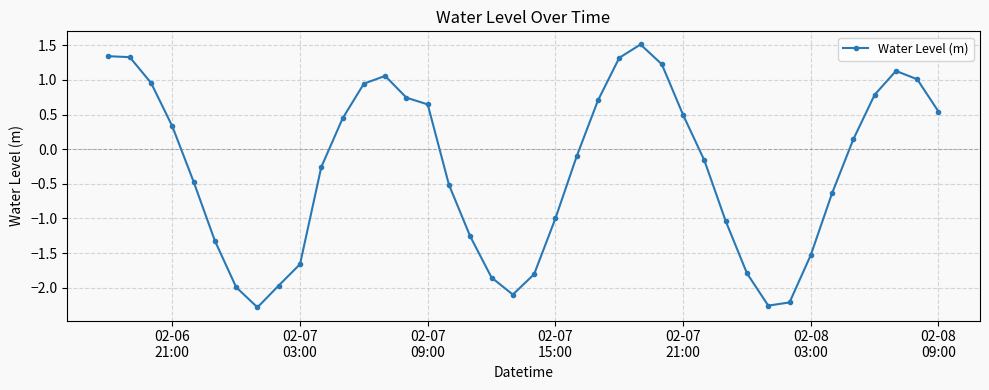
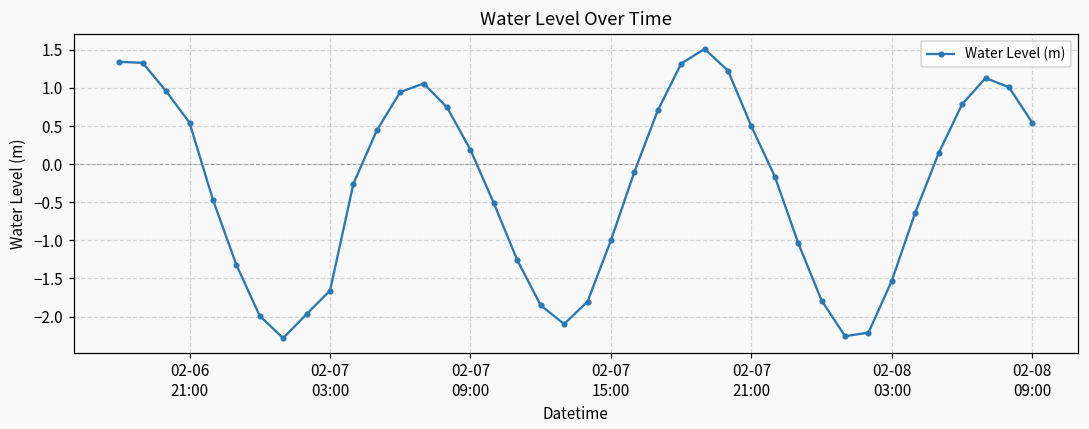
02-06 21:00: 0.3 -> 0.5
02-07 09:00: 0.6 -> 0.2
